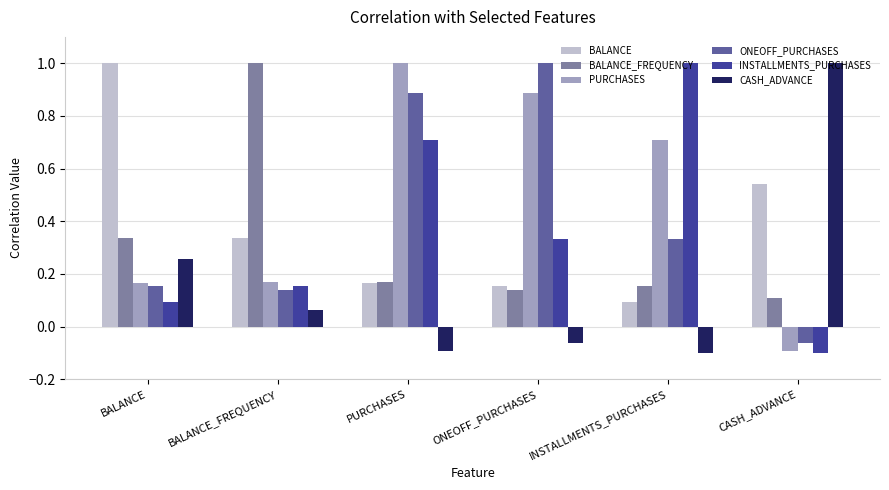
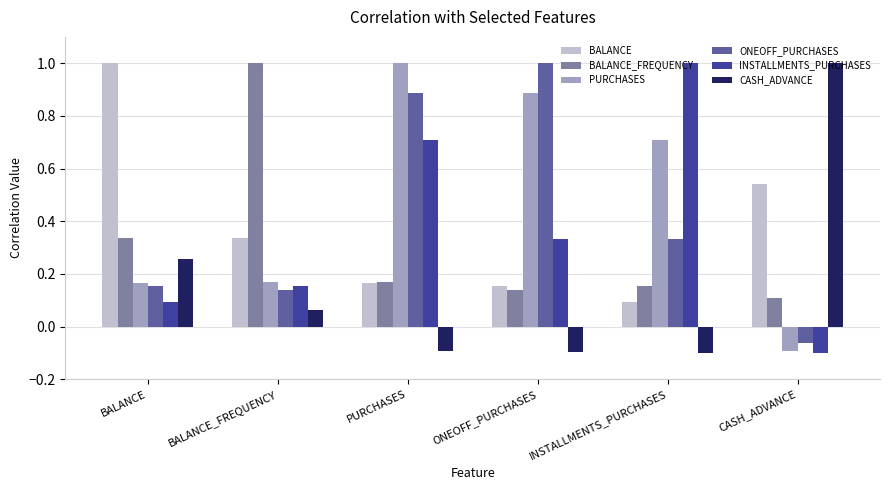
CASH_ADVANCE, ONEOFF_PURCHASES: -0.06 -> -0.10
